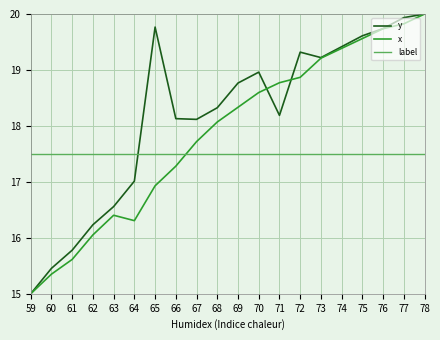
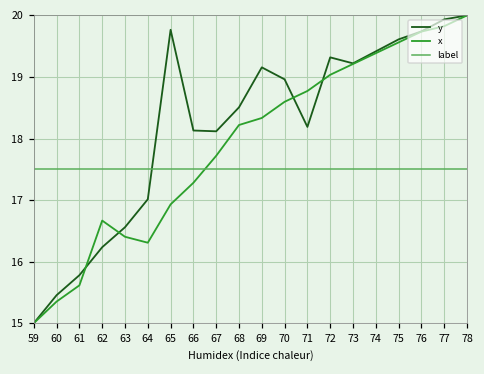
x, 62: 16.1 -> 16.7
y, 68: 18.3 -> 18.5
x, 68: 18.1 -> 18.2
y, 69: 18.8 -> 19.2
x, 72: 18.9 -> 19.0
